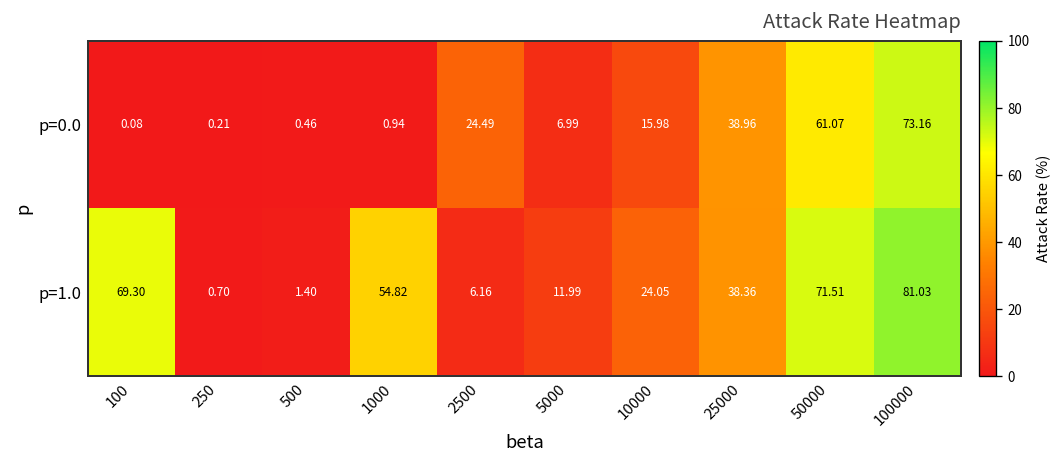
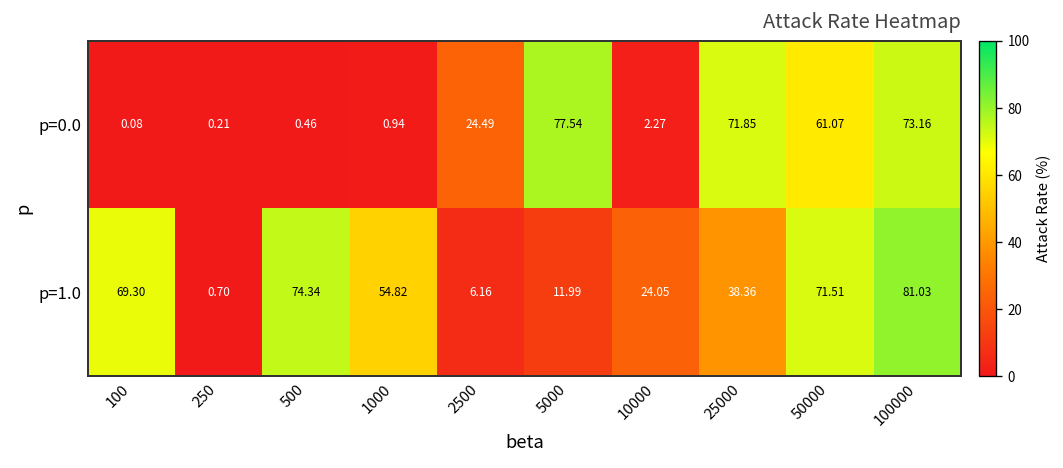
p=0.0, 5000: 6.99 -> 77.54
p=0.0, 10000: 15.98 -> 2.27
p=0.0, 25000: 38.96 -> 71.85
p=1.0, 500: 1.40 -> 74.34
